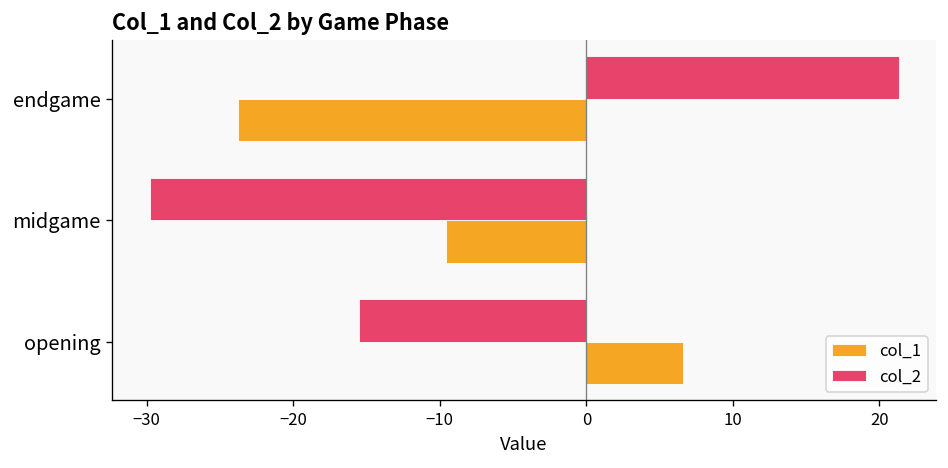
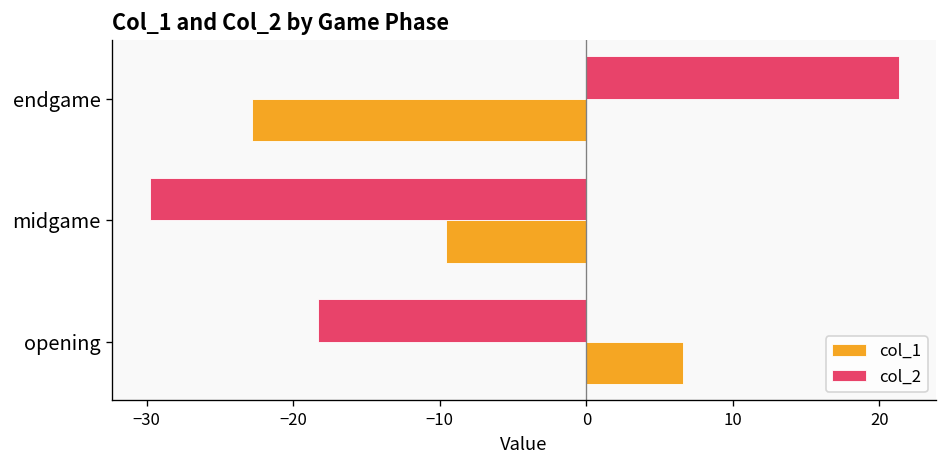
col_1, endgame: -23.8 -> -22.8
col_2, opening: -15.5 -> -18.3
